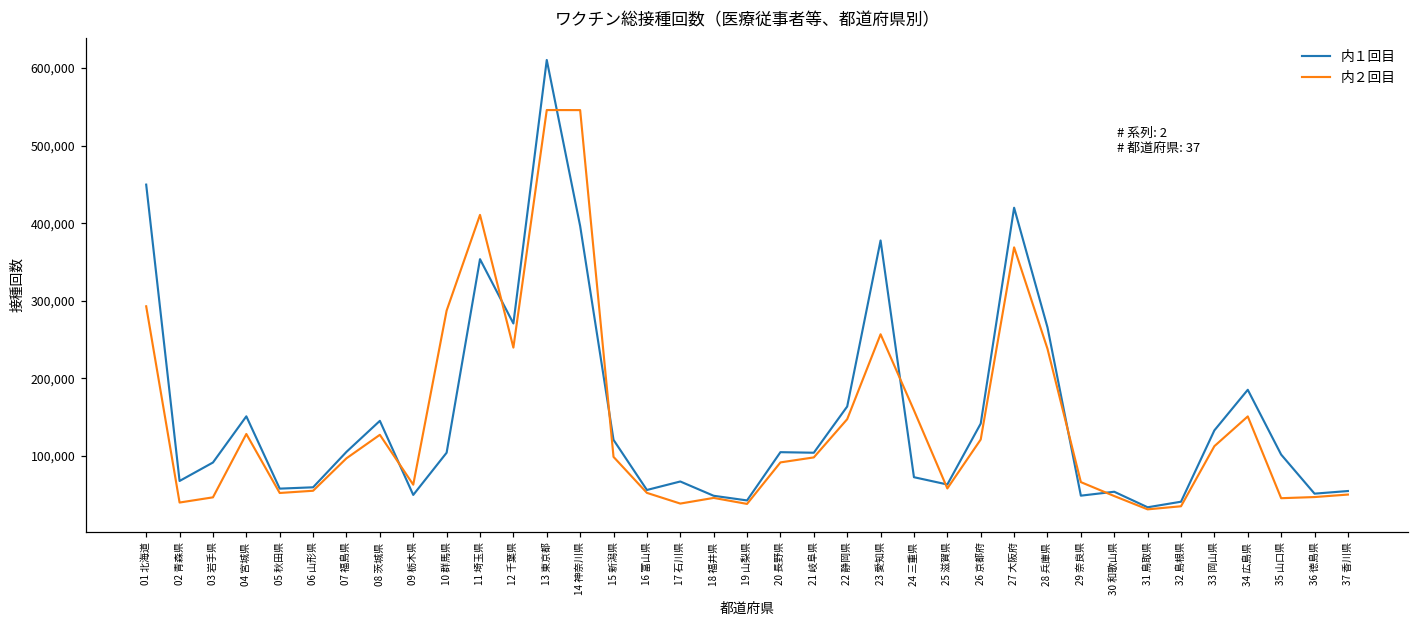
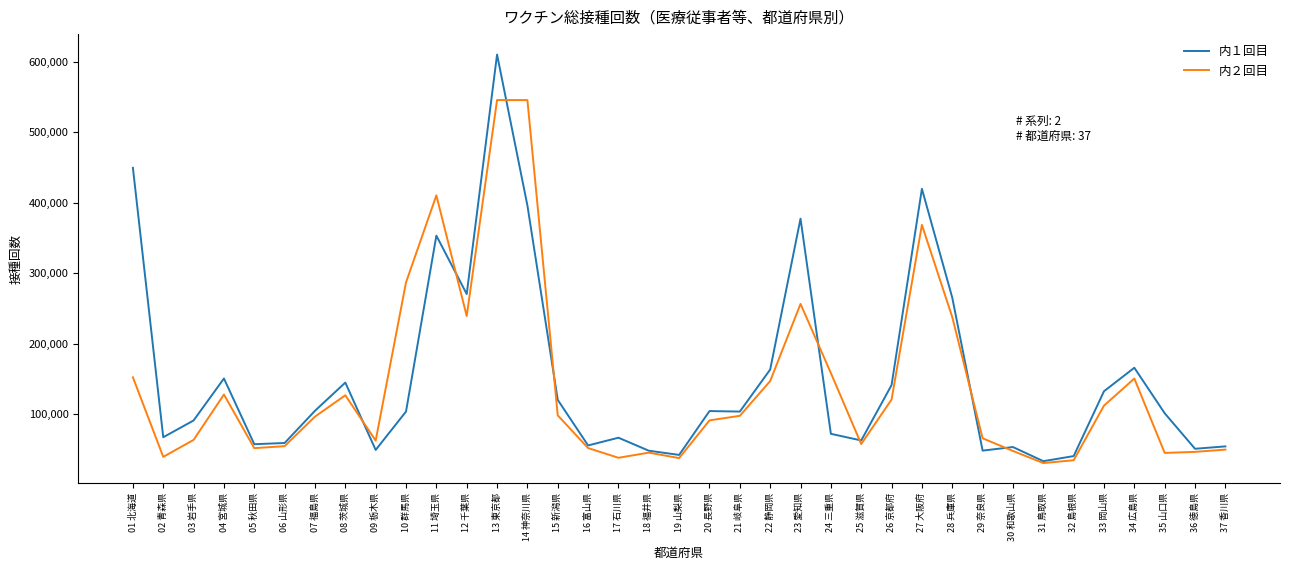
内２回目, 01 北海道: 290,000 -> 150,000
内２回目, 03 岩手県: 50,000 -> 60,000
内１回目, 34 広島県: 190,000 -> 170,000
